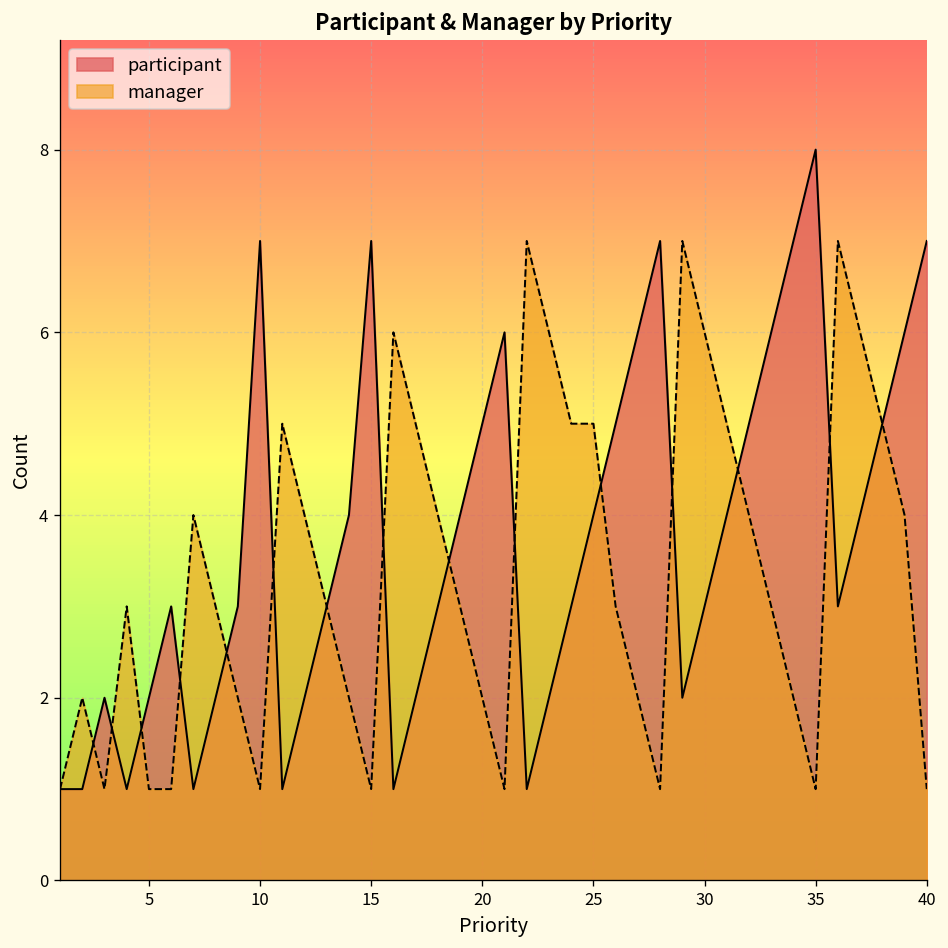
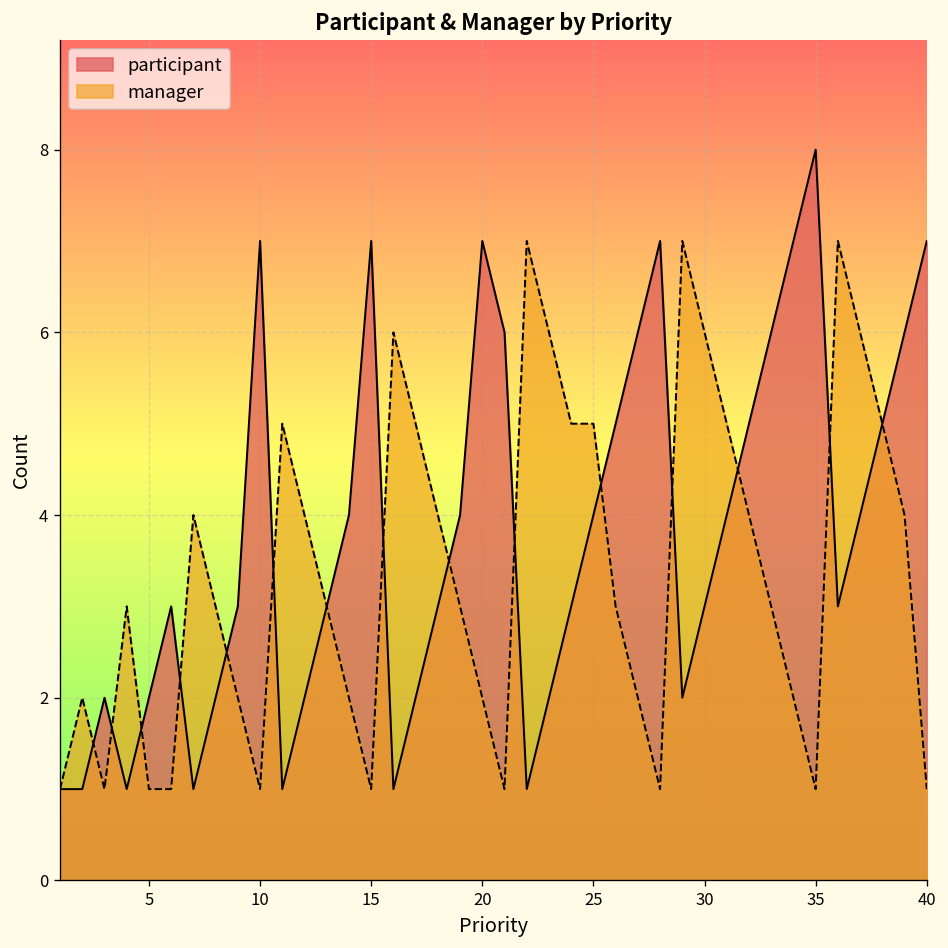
participant, 20: 5 -> 7
